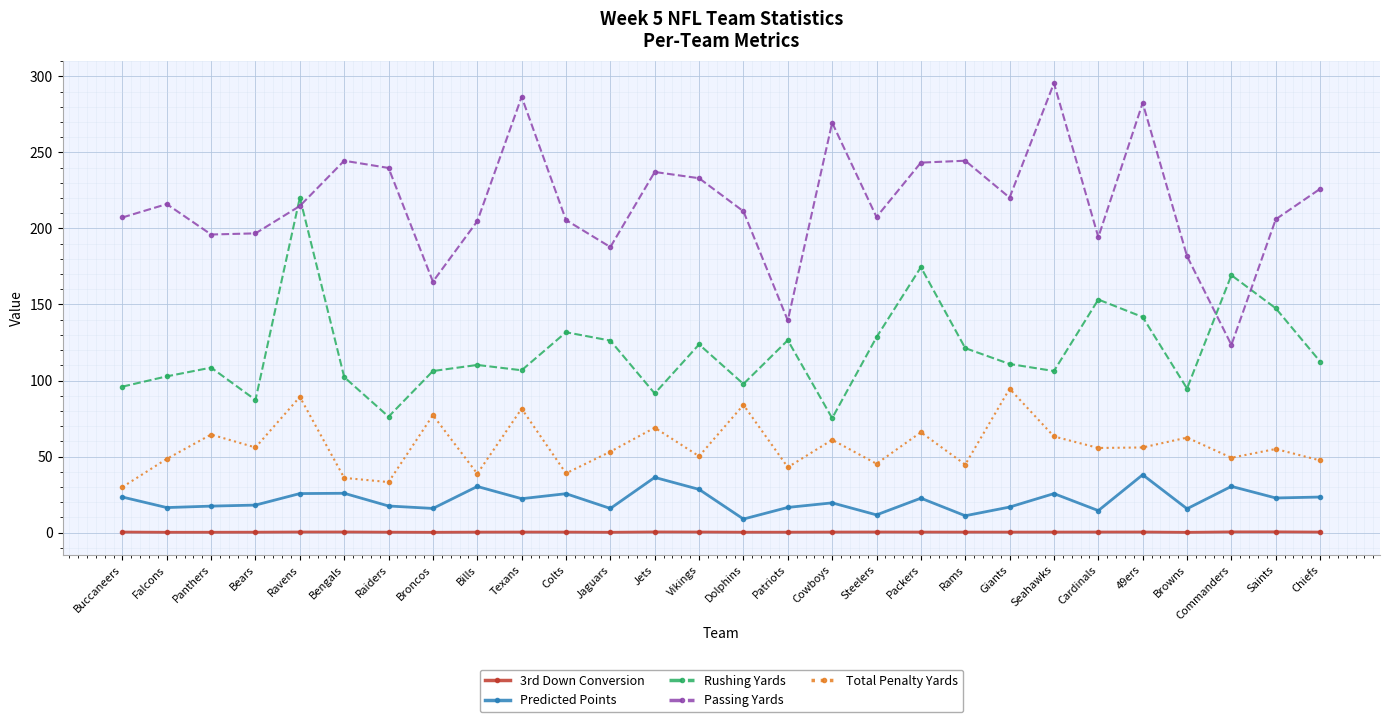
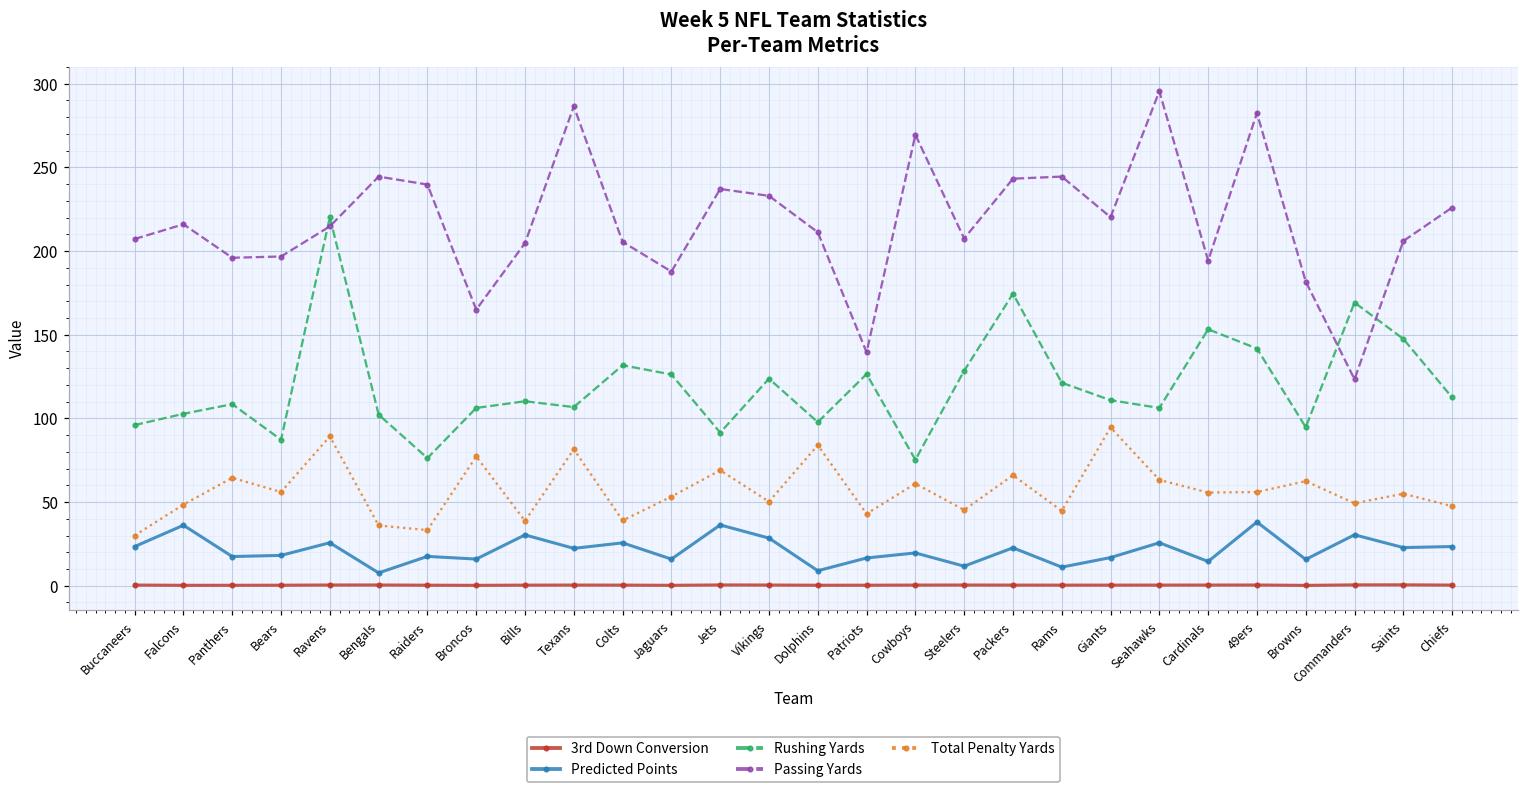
Predicted Points, Falcons: 16 -> 36
Predicted Points, Bengals: 26 -> 8
